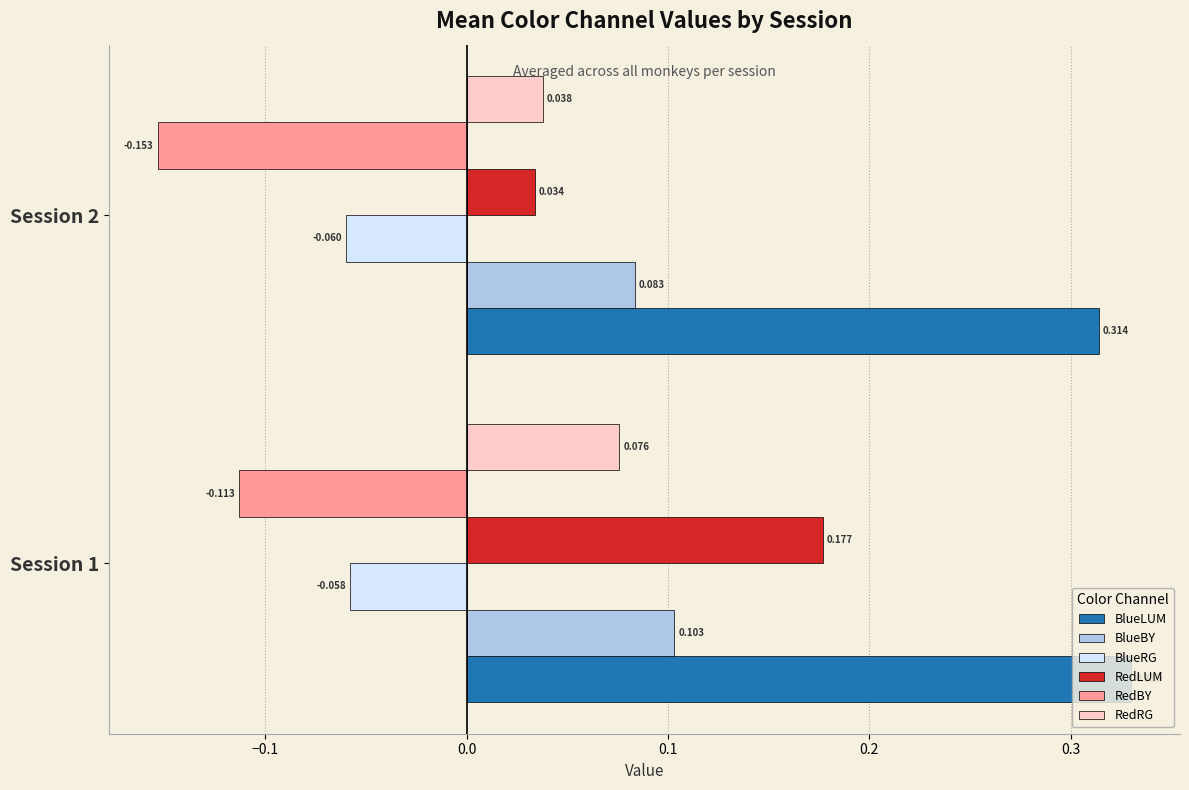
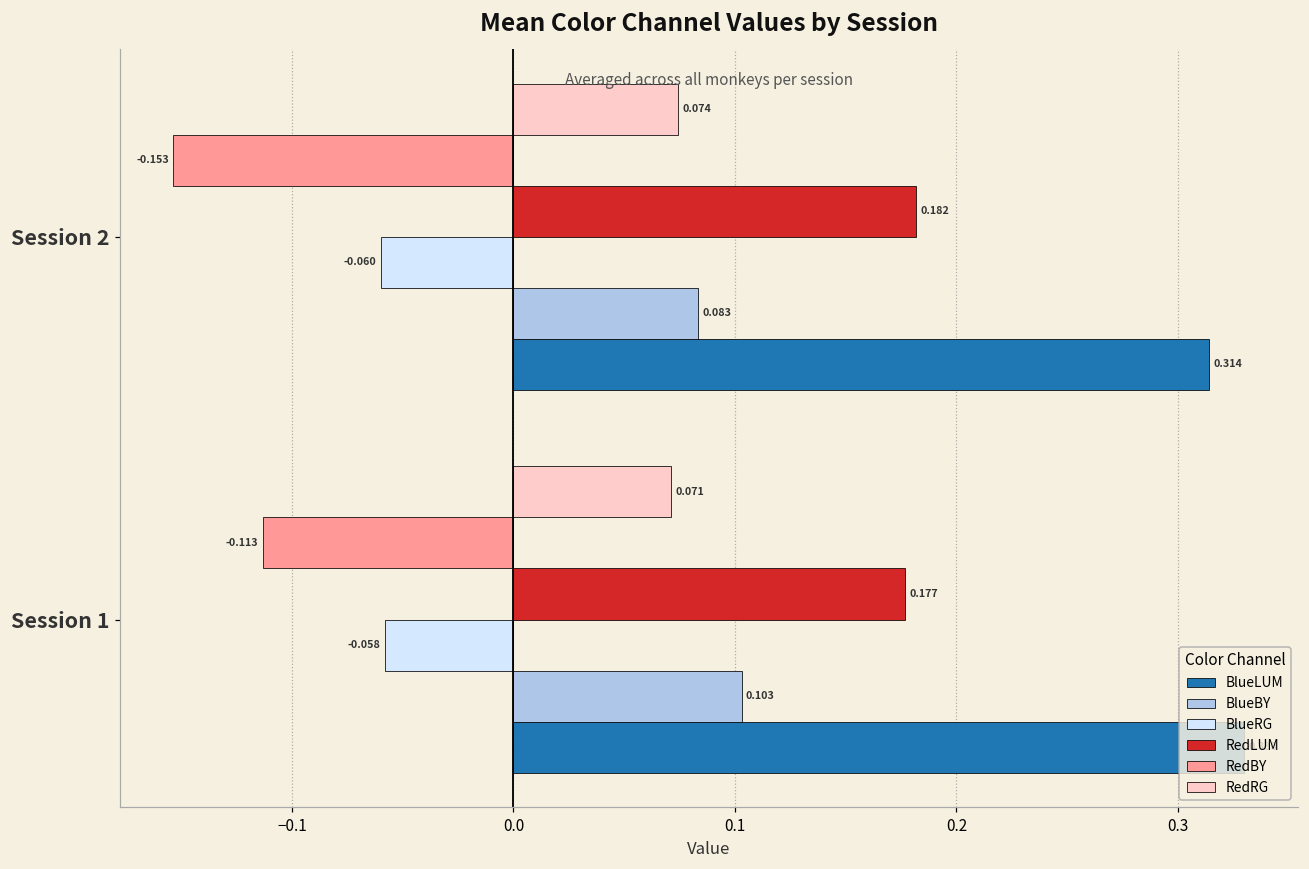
RedRG, Session 2: 0.038 -> 0.074
RedLUM, Session 2: 0.034 -> 0.182
RedRG, Session 1: 0.076 -> 0.071
